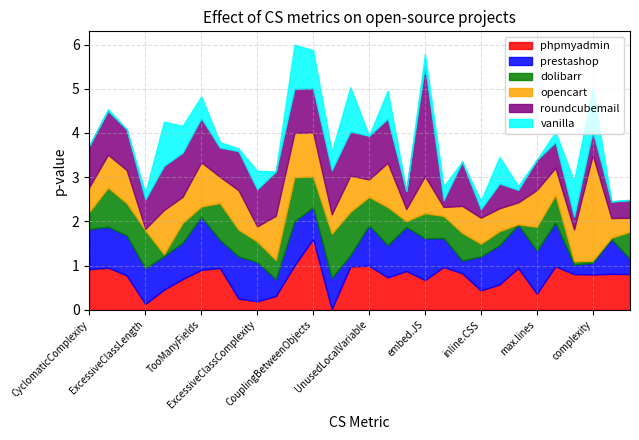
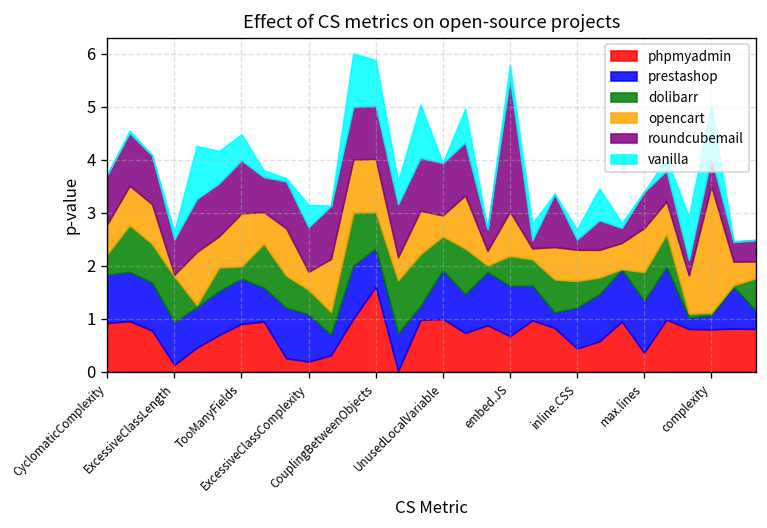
prestashop, TooManyFields: 1.2 -> 0.9
dolibarr, inline.CSS: 0.3 -> 0.5
